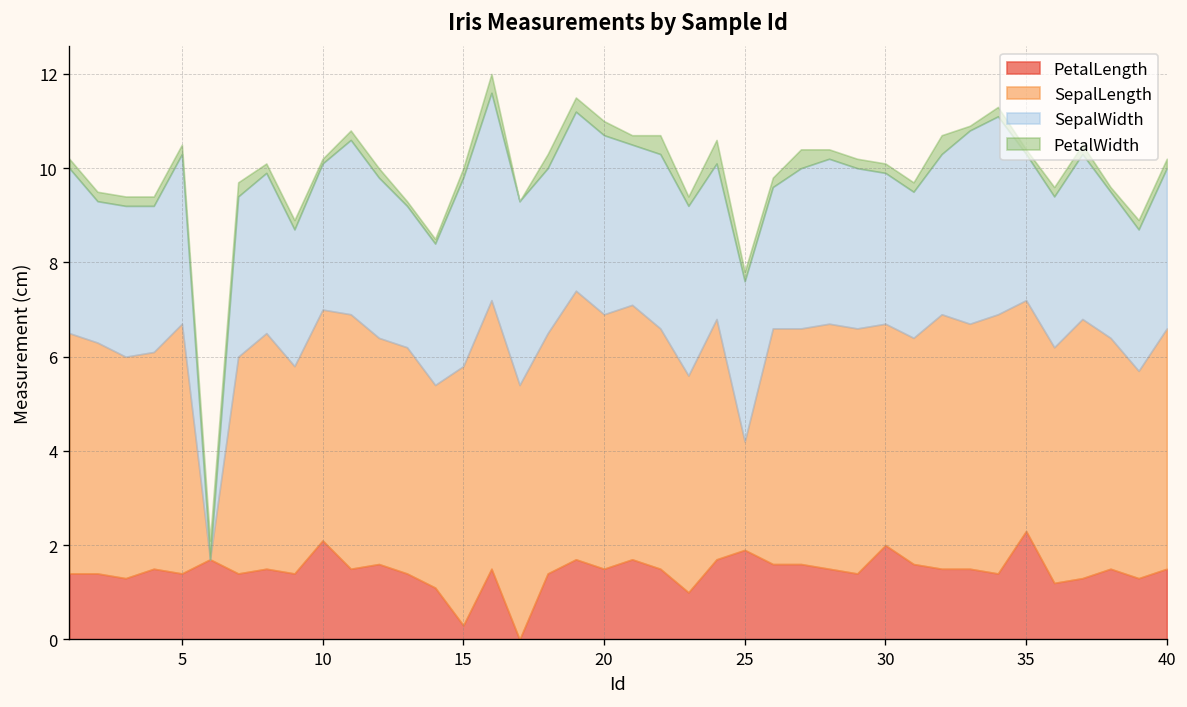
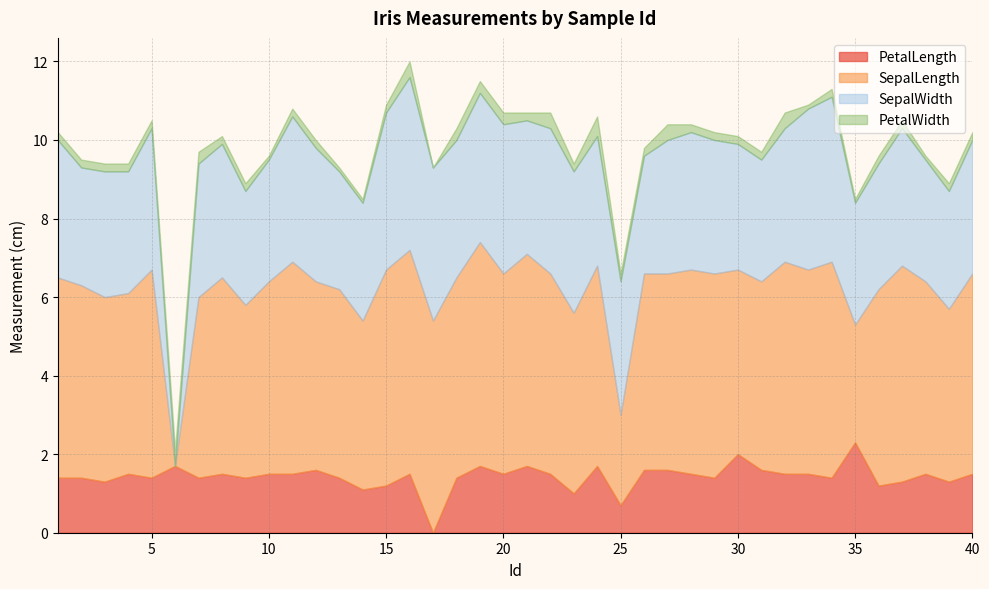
PetalLength, 10: 2.1 -> 1.5
PetalLength, 15: 0.3 -> 1.2
SepalLength, 20: 5.4 -> 5.1
PetalLength, 25: 1.9 -> 0.7
SepalLength, 35: 4.9 -> 3.0
